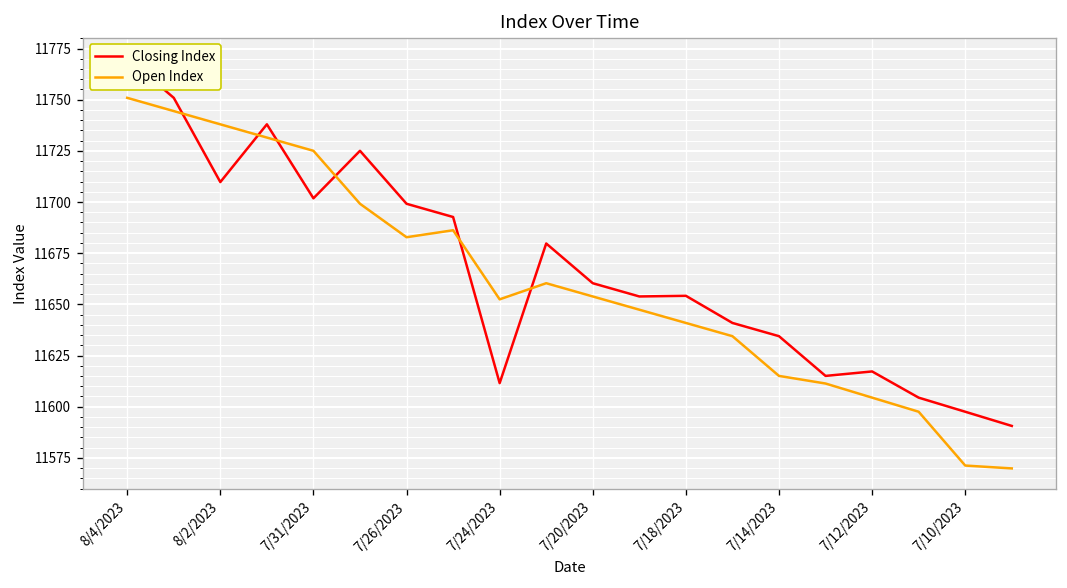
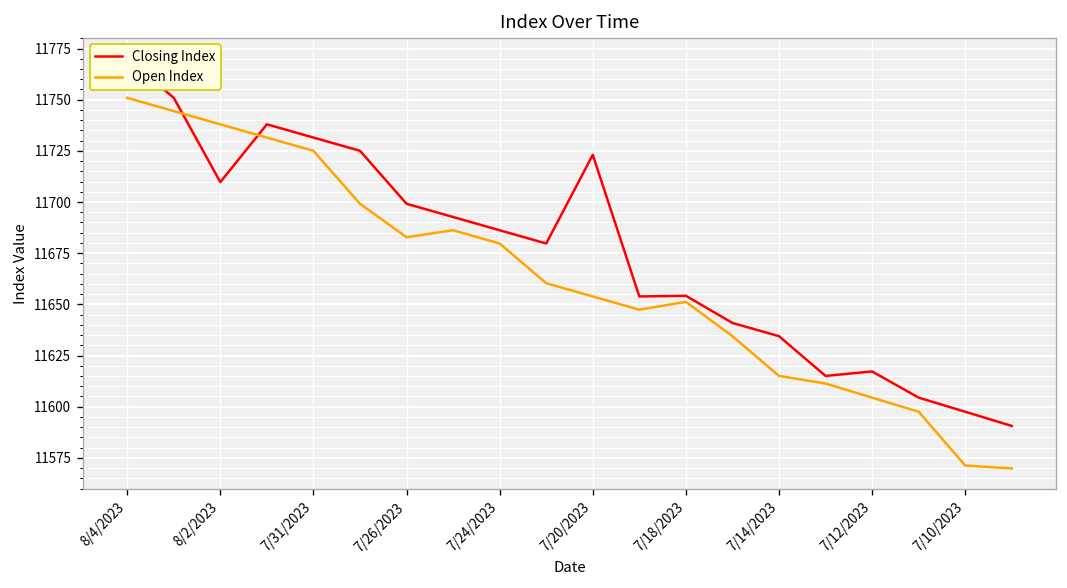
Closing Index, 7/31/2023: 11702 -> 11731
Closing Index, 7/24/2023: 11612 -> 11686
Open Index, 7/24/2023: 11652 -> 11680
Closing Index, 7/20/2023: 11660 -> 11723
Open Index, 7/18/2023: 11641 -> 11651
